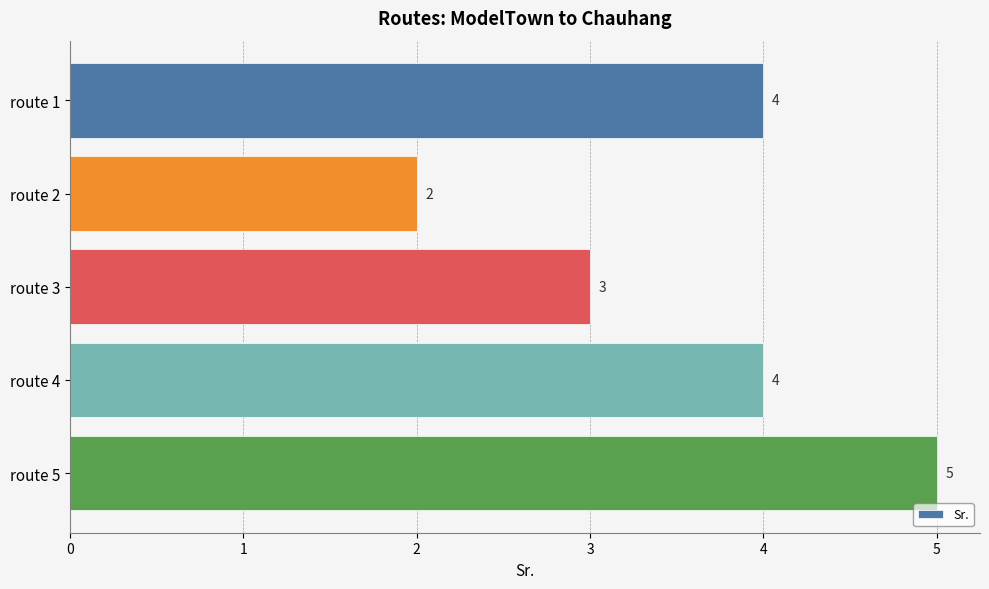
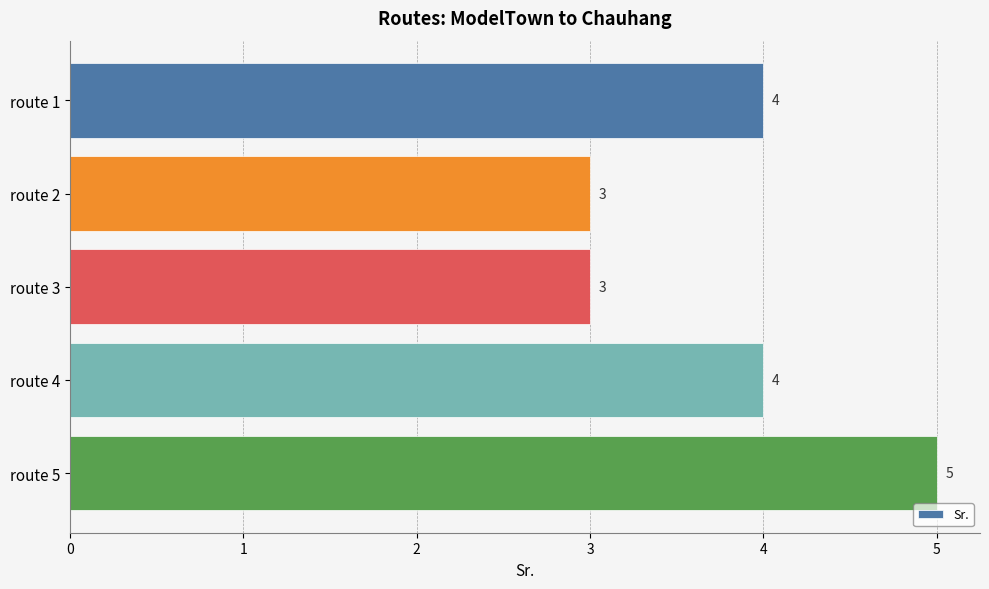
route 2: 2 -> 3
